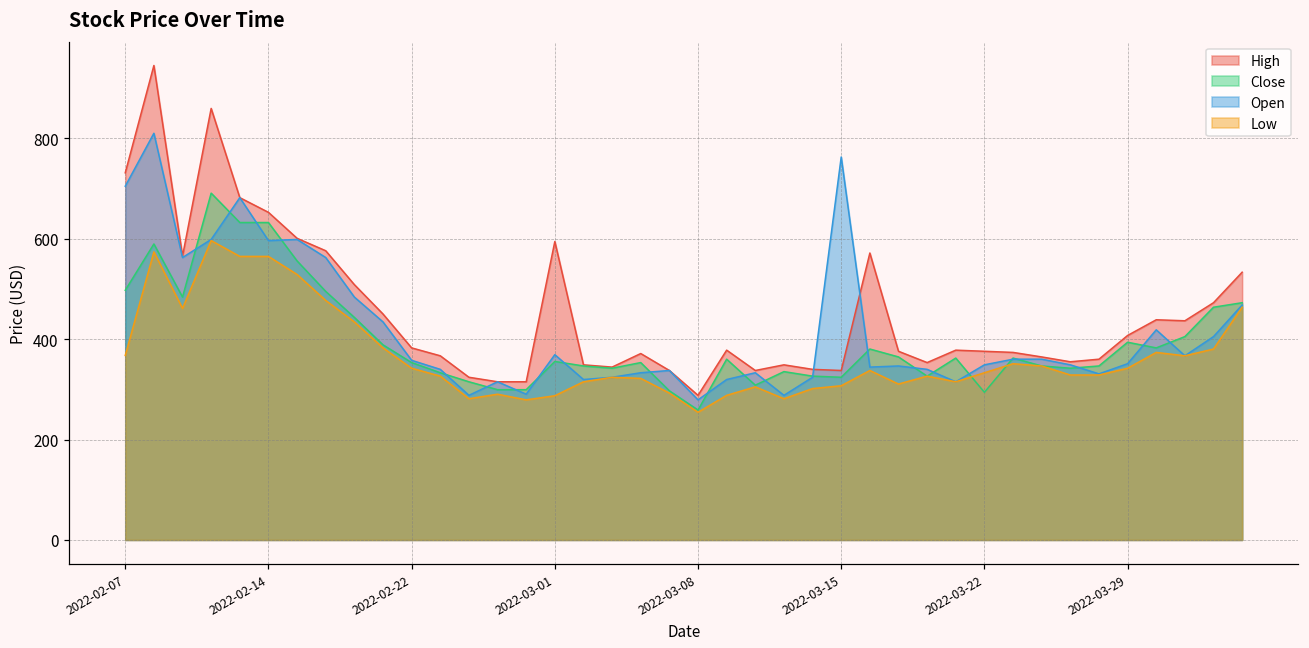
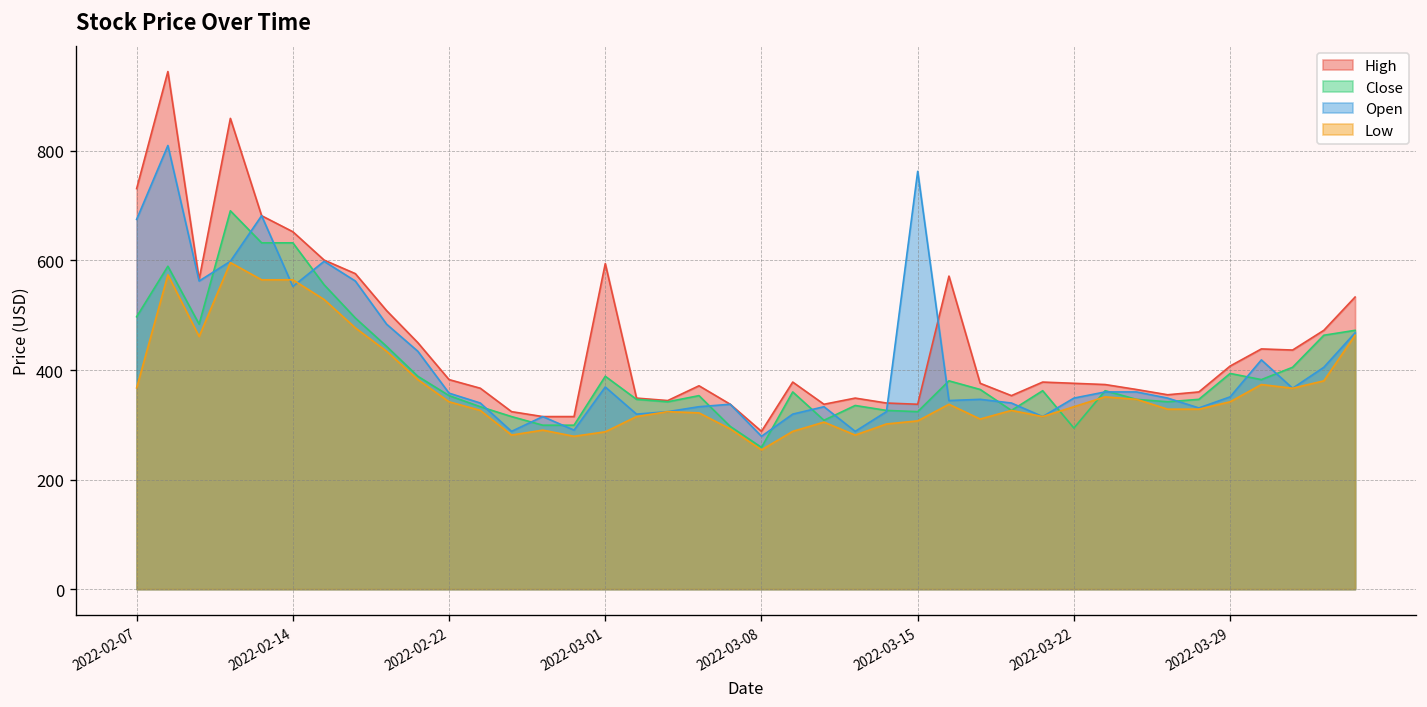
Open, 2022-02-07: 700 -> 680
Open, 2022-02-14: 600 -> 550
Close, 2022-03-01: 360 -> 390
